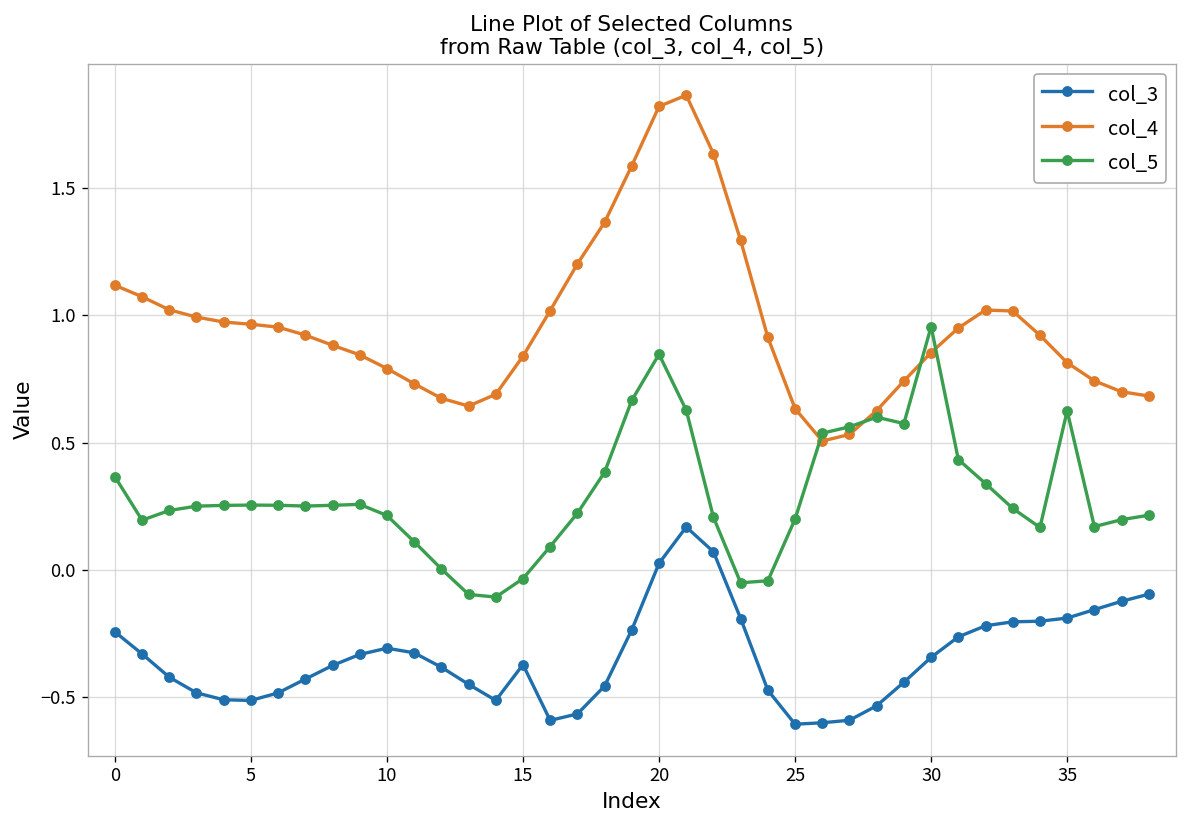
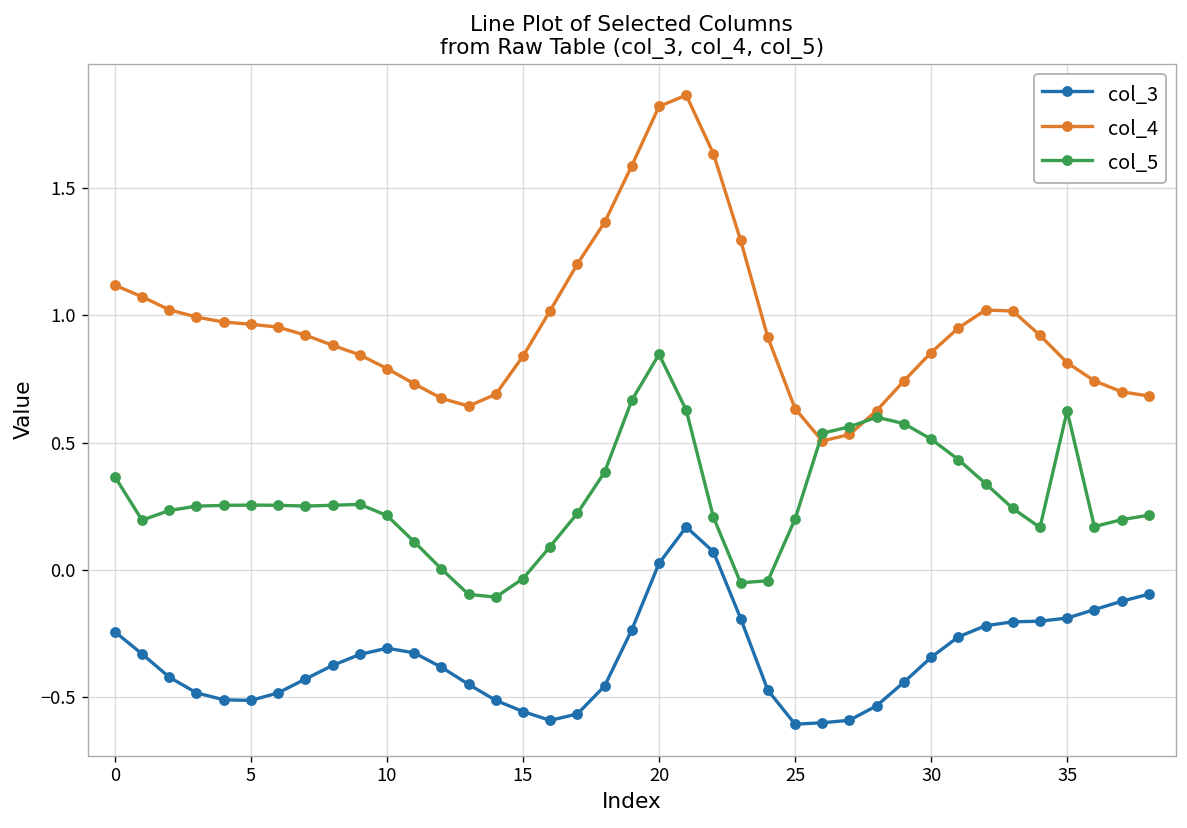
col_3, 15: -0.37 -> -0.56
col_5, 30: 0.96 -> 0.51
